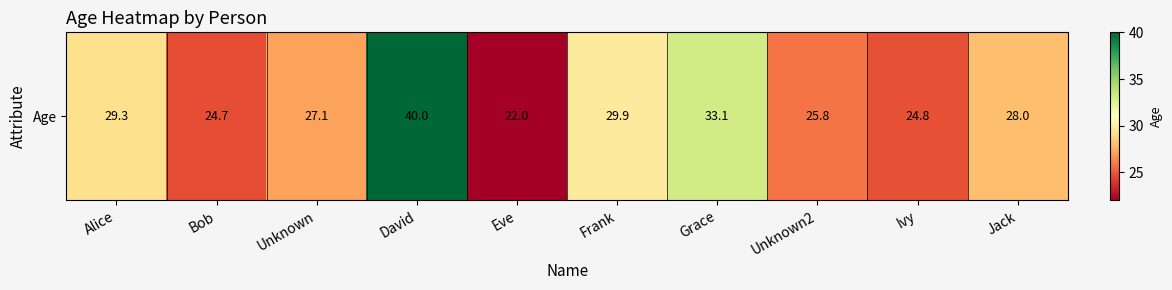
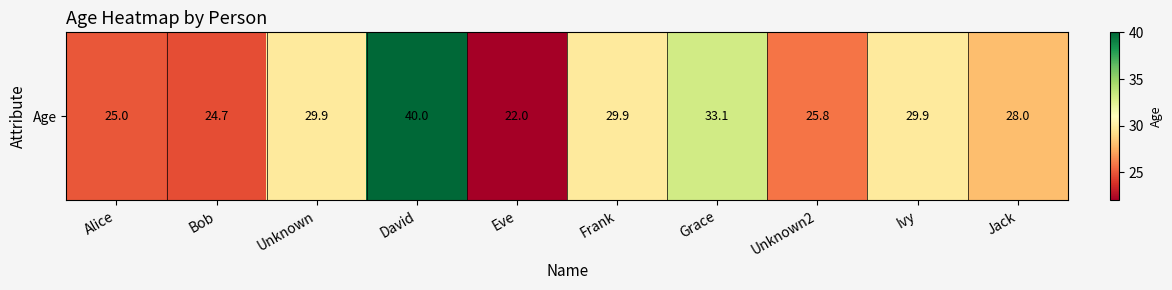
Age, Alice: 29.3 -> 25.0
Age, Unknown: 27.1 -> 29.9
Age, Ivy: 24.8 -> 29.9
